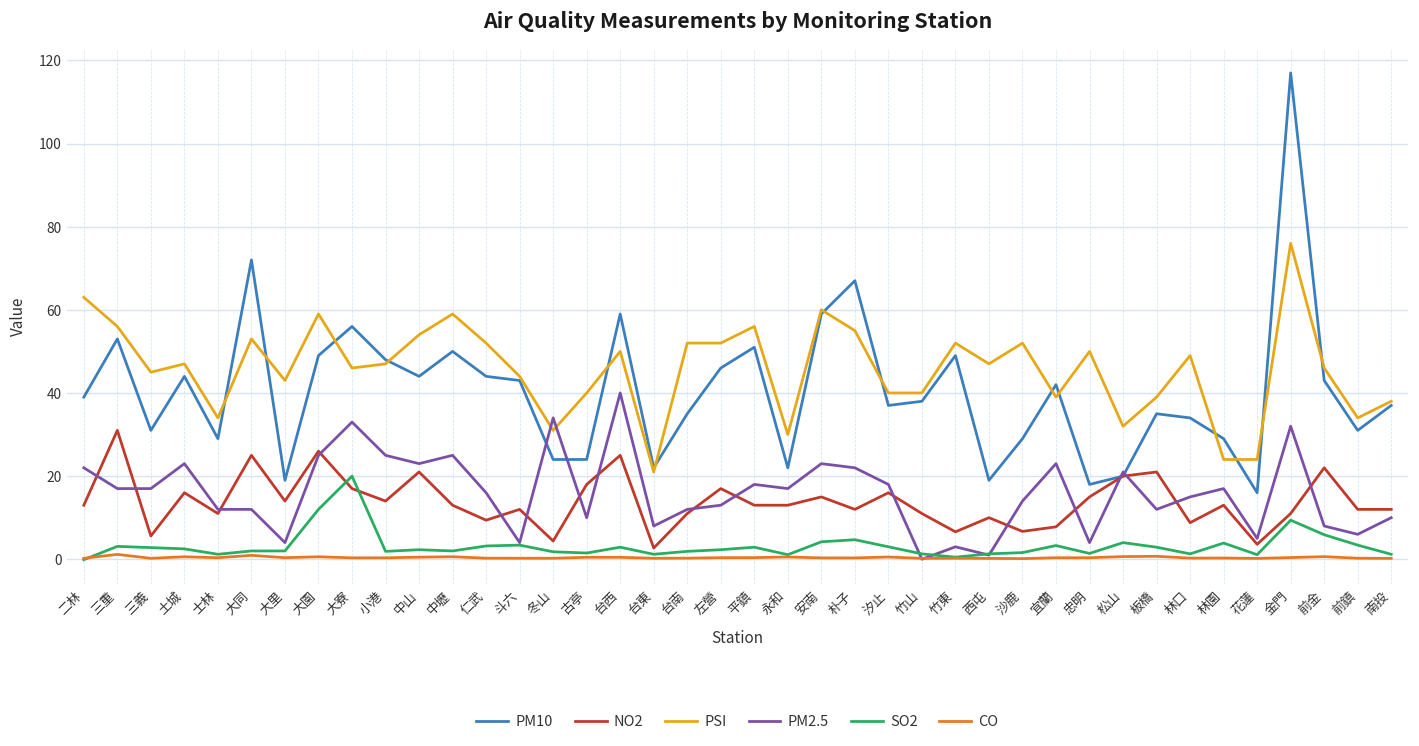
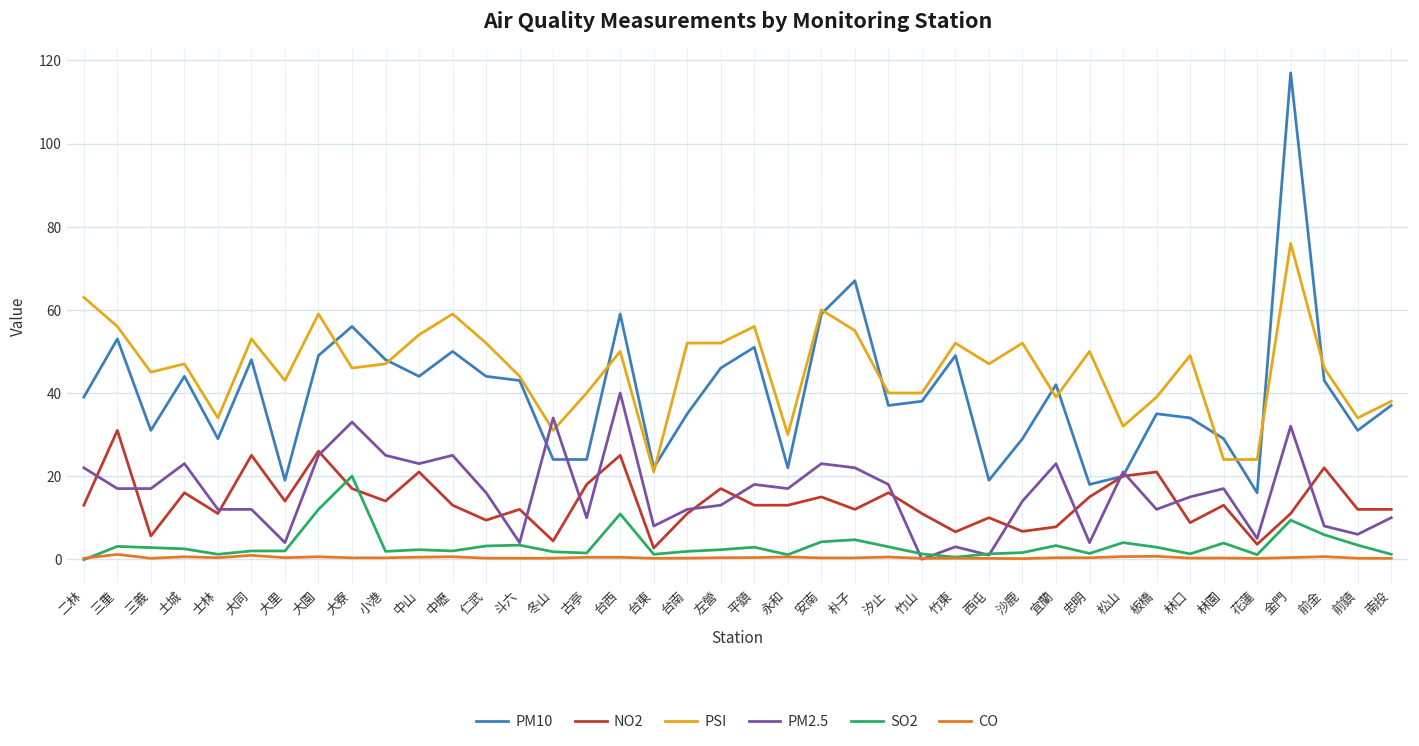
PM10, 大同: 72 -> 48
SO2, 台西: 3 -> 11
